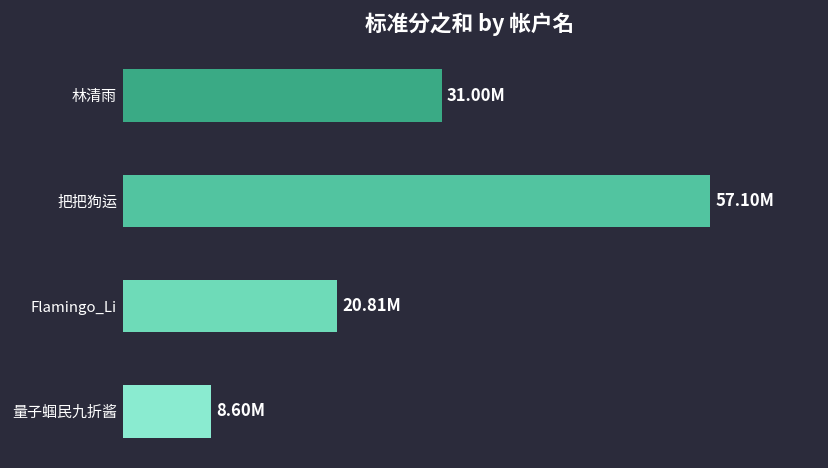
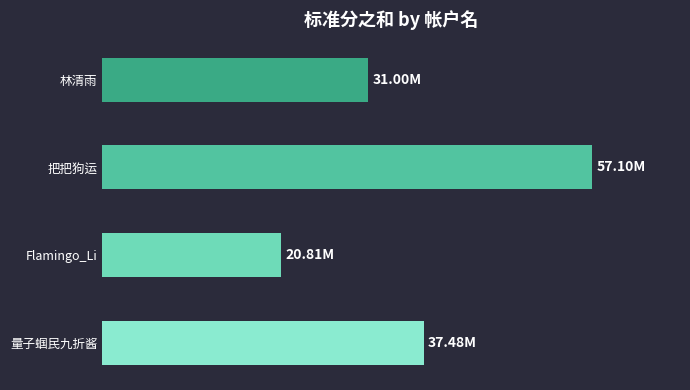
量子蝈民九折酱: 8.60M -> 37.48M
